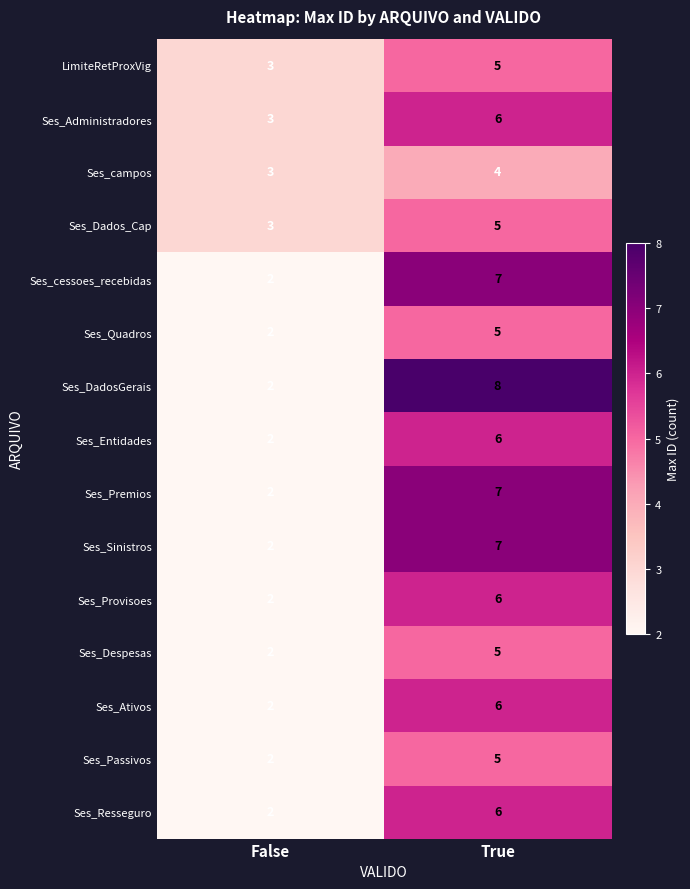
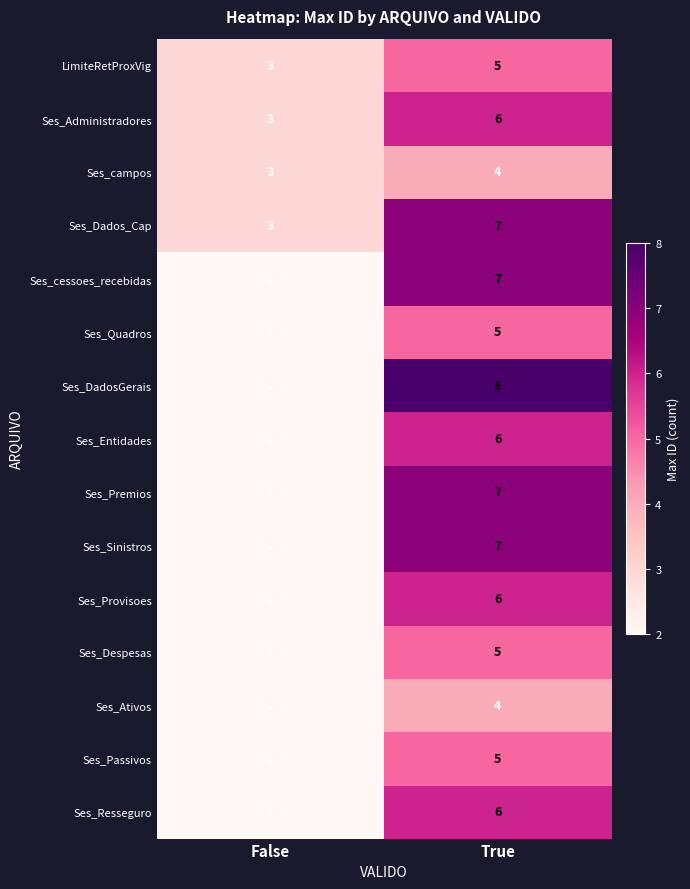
Ses_Dados_Cap, True: 5 -> 7
Ses_Ativos, True: 6 -> 4
